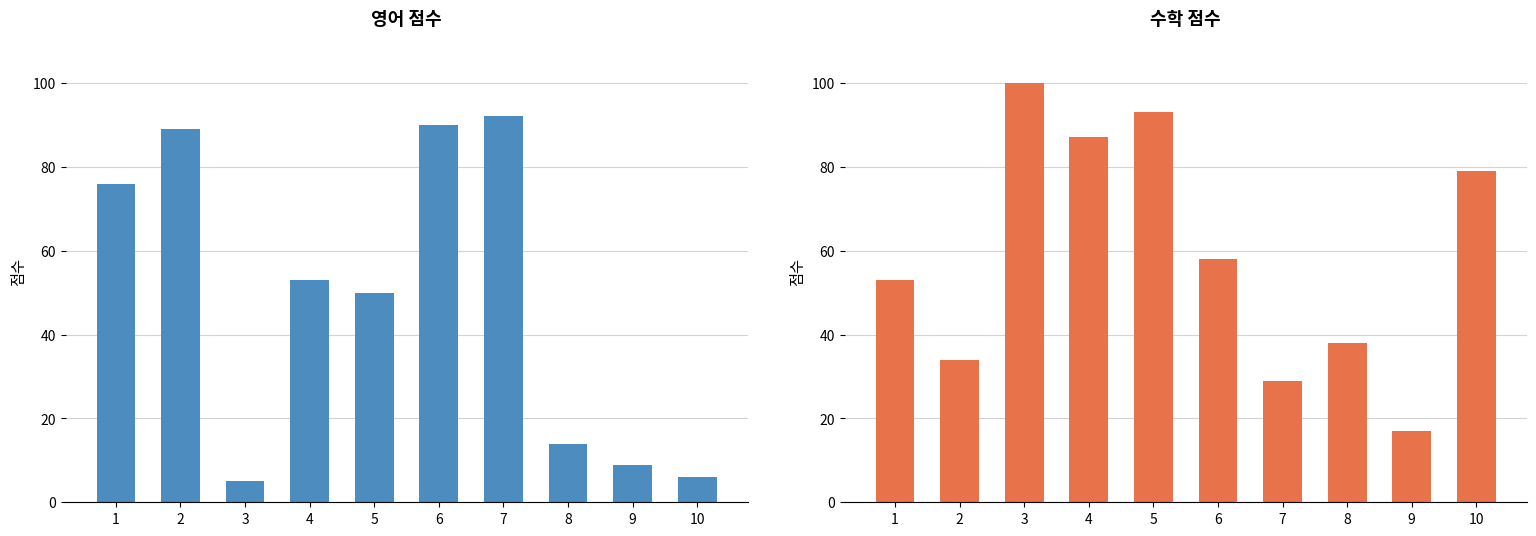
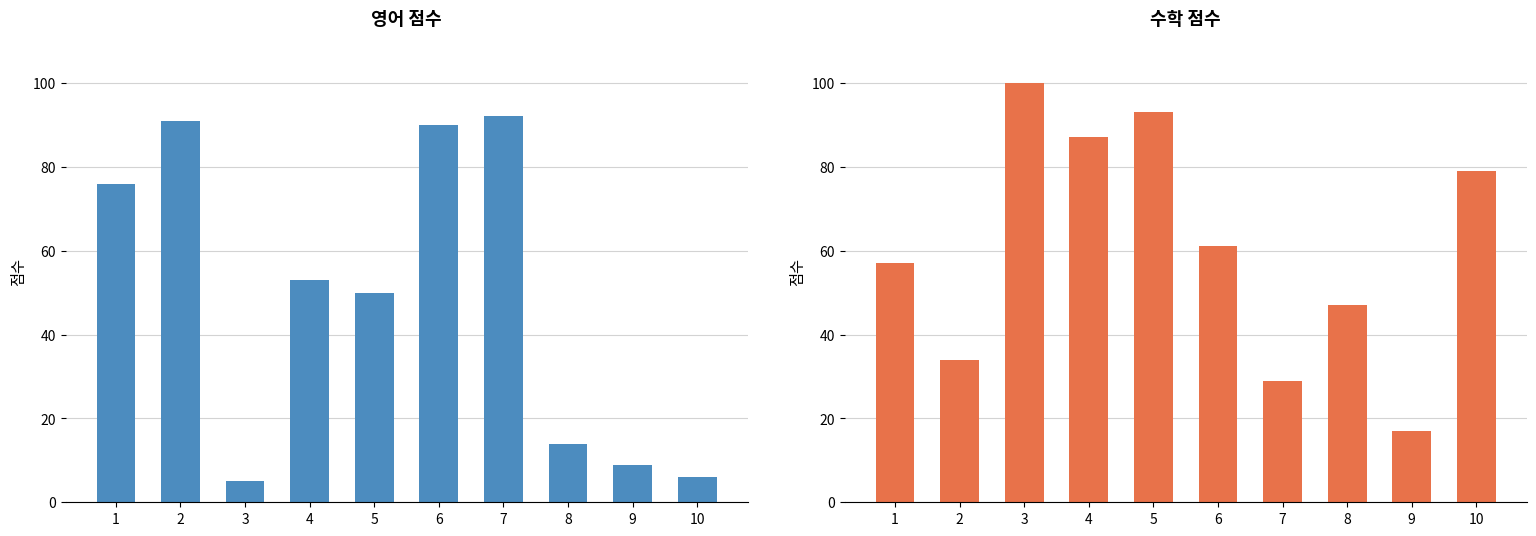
영어 점수, 2: 89 -> 91
수학 점수, 1: 53 -> 57
수학 점수, 6: 58 -> 61
수학 점수, 8: 38 -> 47
